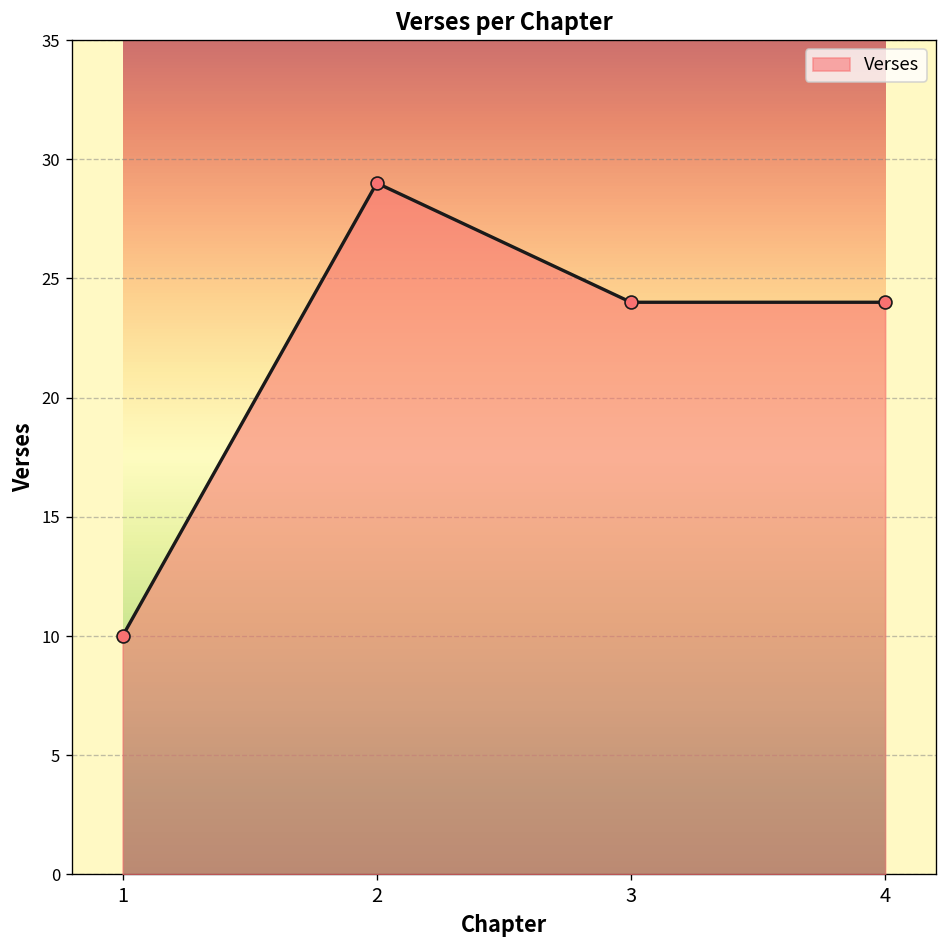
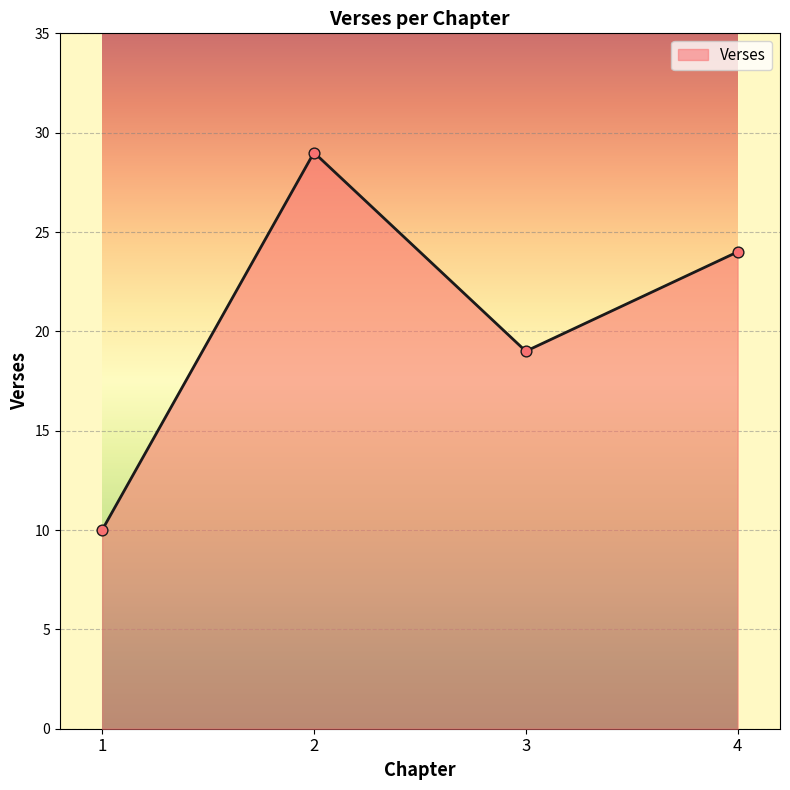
3: 24 -> 19
